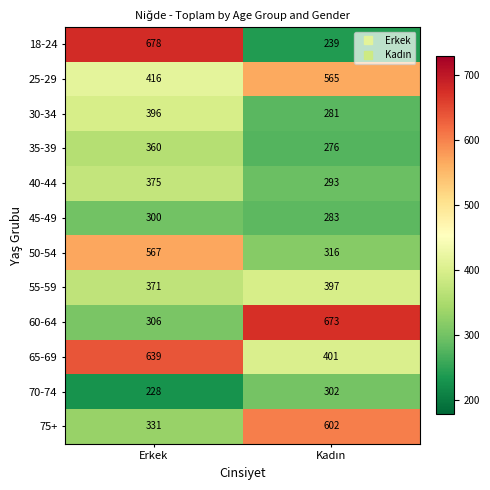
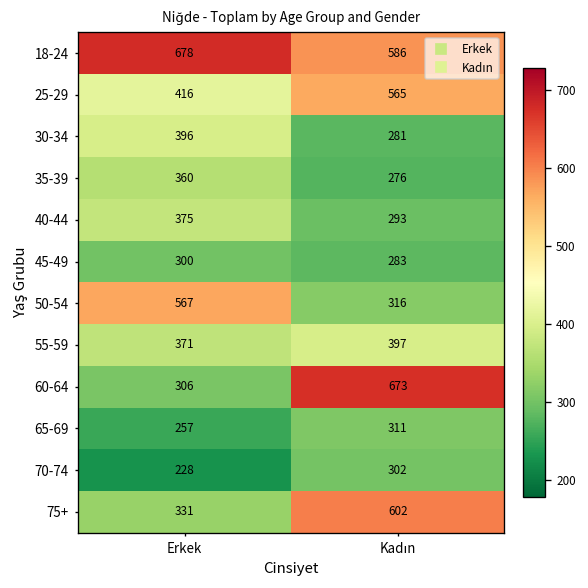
18-24, Kadın: 239 -> 586
65-69, Erkek: 639 -> 257
65-69, Kadın: 401 -> 311
